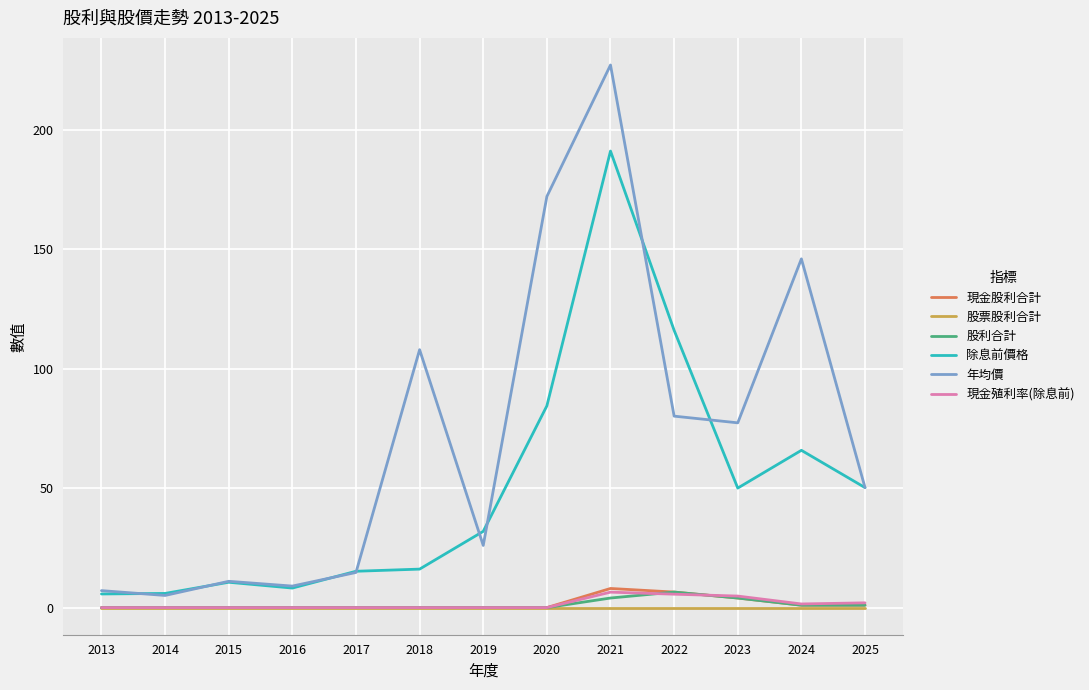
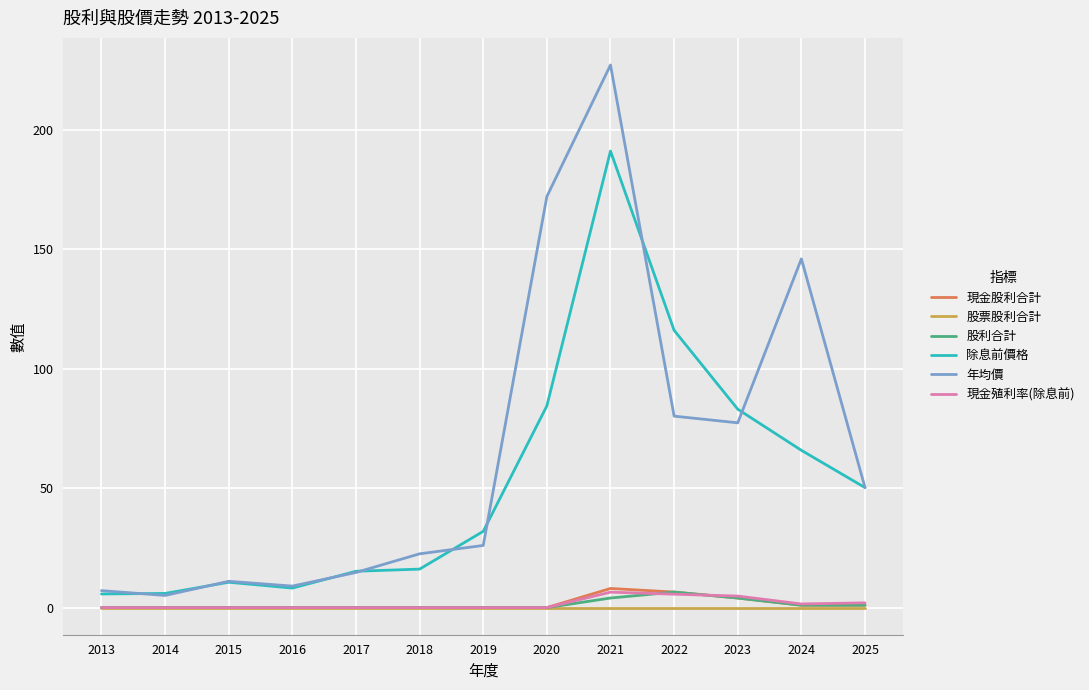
年均價, 2018: 108 -> 23
除息前價格, 2023: 50 -> 83
